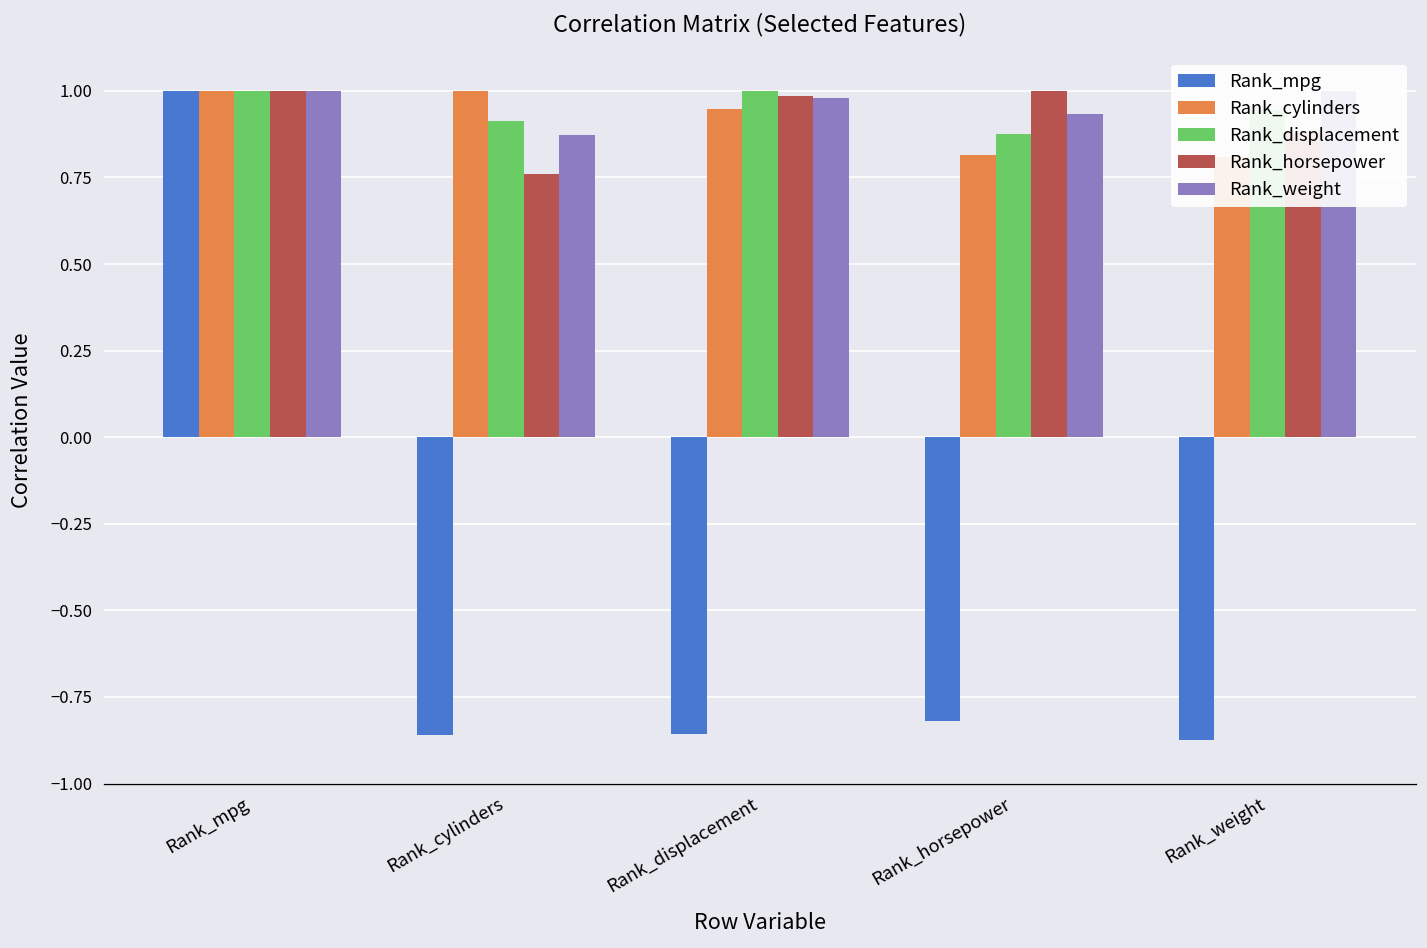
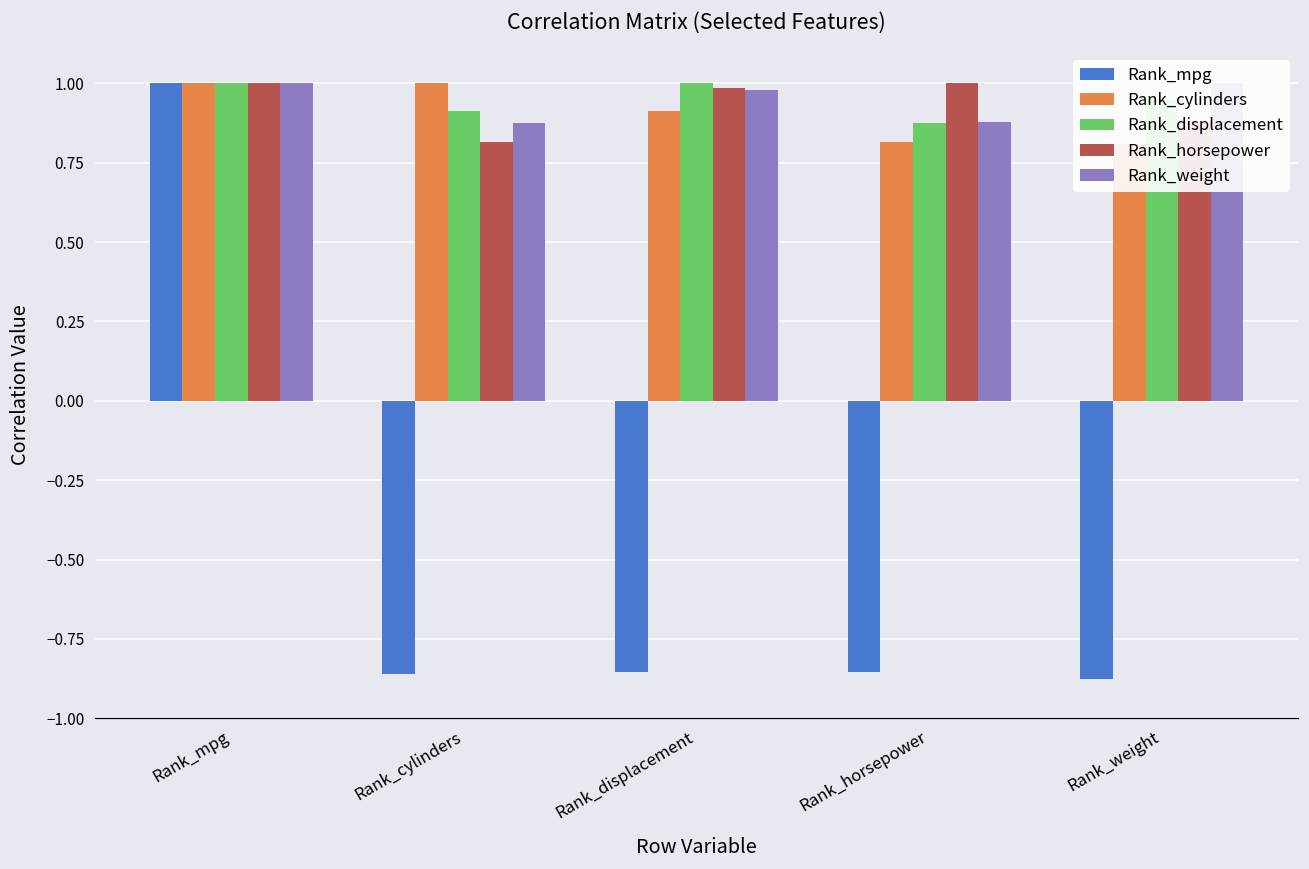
Rank_horsepower, Rank_cylinders: 0.76 -> 0.82
Rank_cylinders, Rank_displacement: 0.95 -> 0.91
Rank_mpg, Rank_horsepower: -0.82 -> -0.85
Rank_weight, Rank_horsepower: 0.93 -> 0.88
